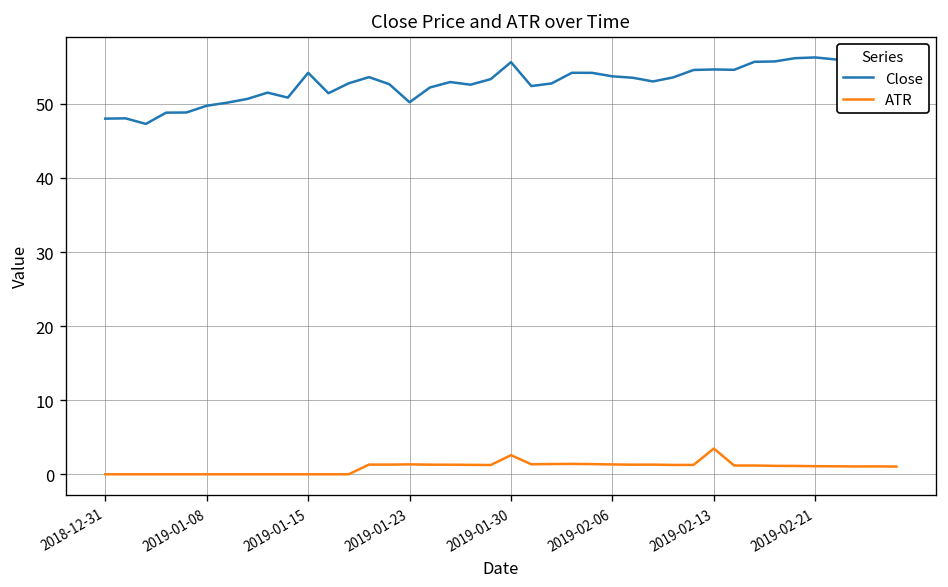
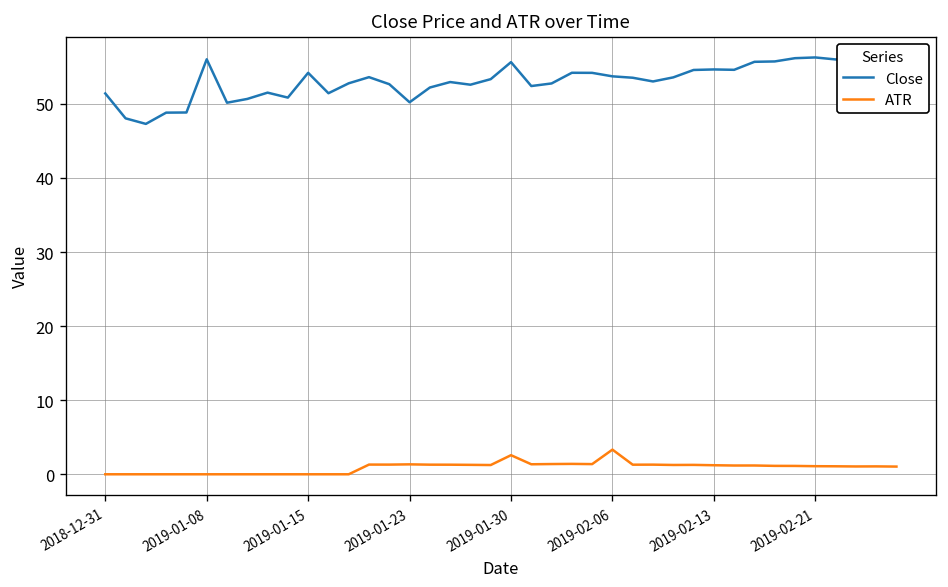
Close, 2018-12-31: 48 -> 51
Close, 2019-01-08: 50 -> 56
ATR, 2019-02-06: 1 -> 3
ATR, 2019-02-13: 3 -> 1
